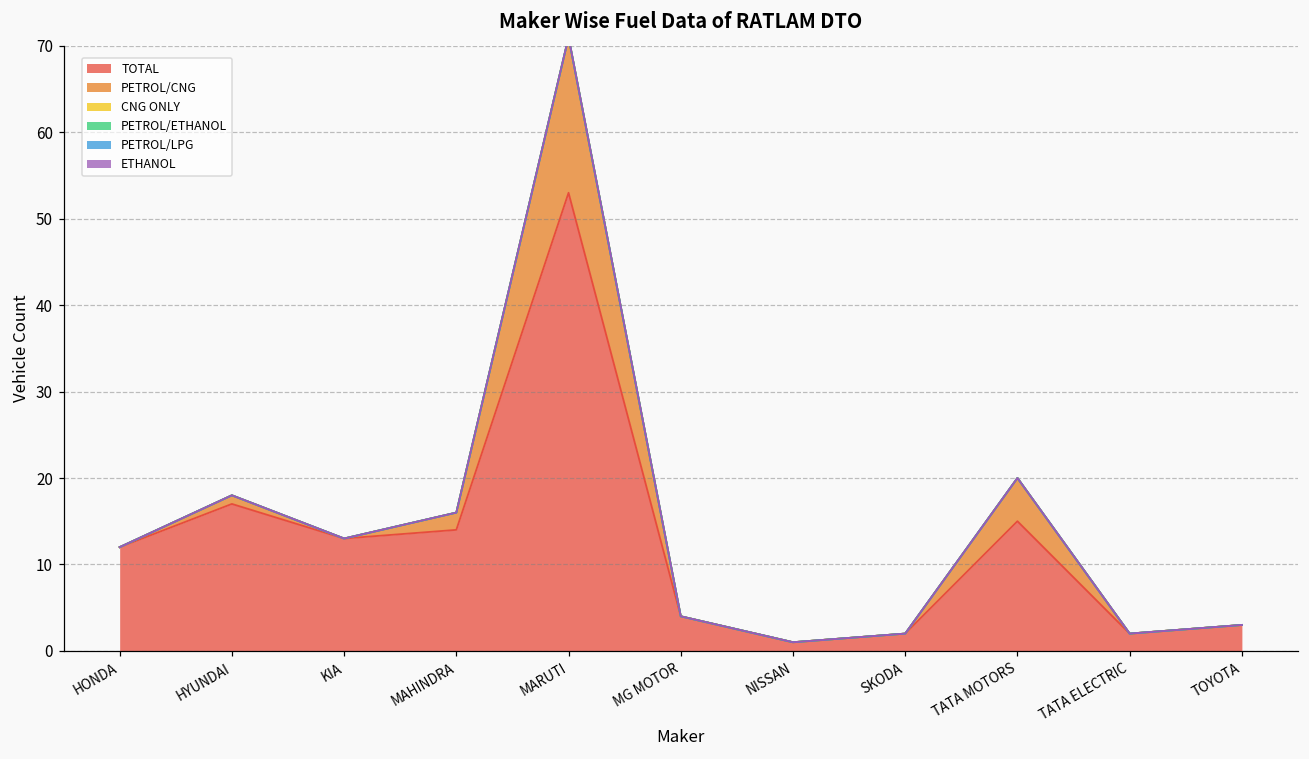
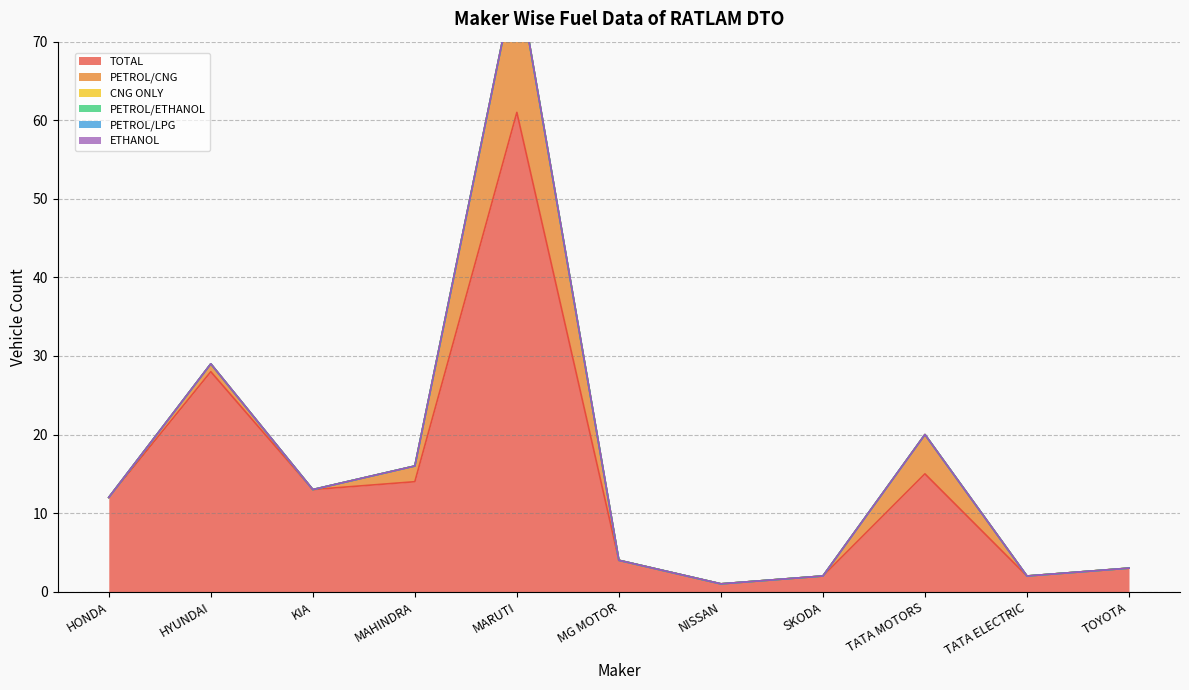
TOTAL, HYUNDAI: 17 -> 28
TOTAL, MARUTI: 53 -> 61
